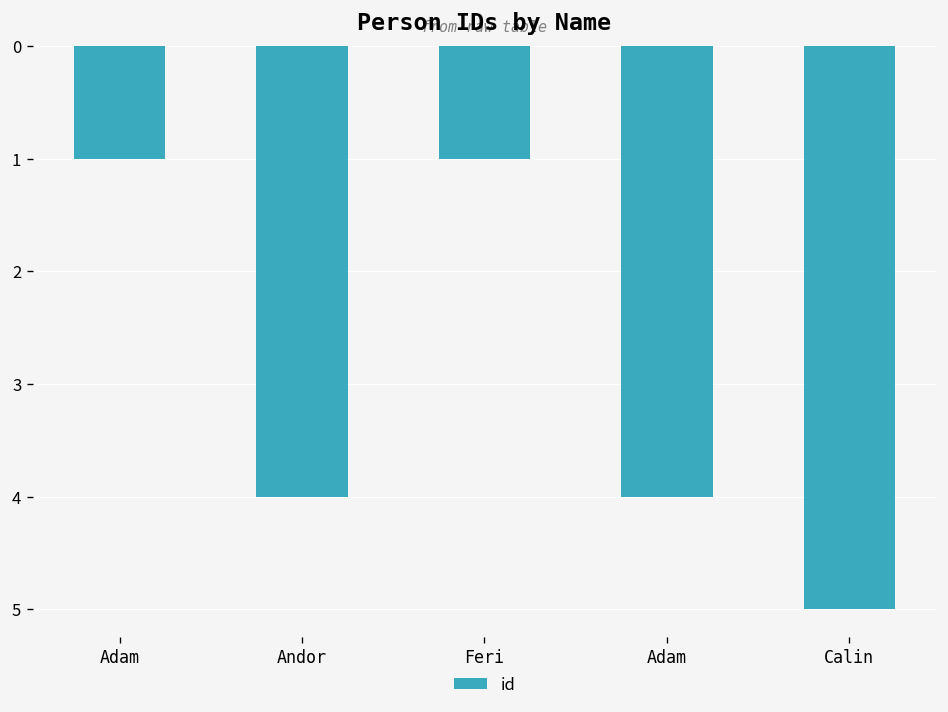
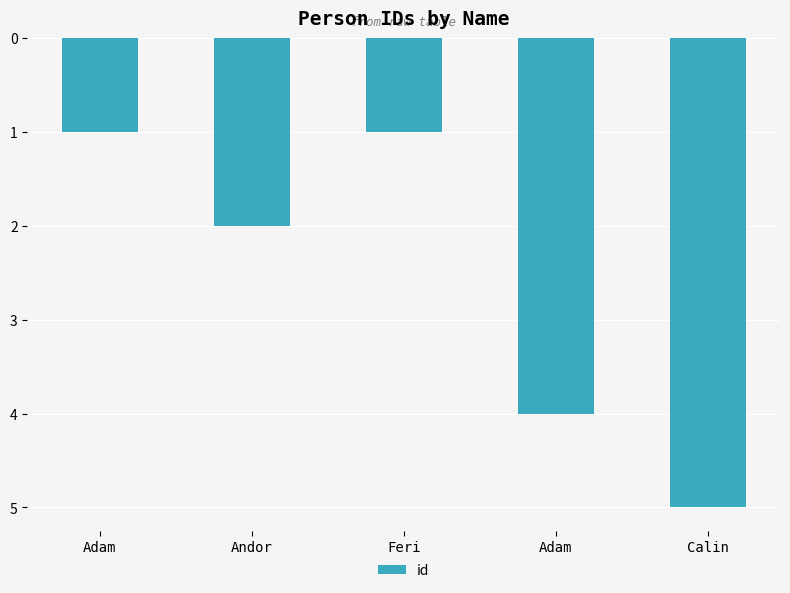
Andor: 4 -> 2
